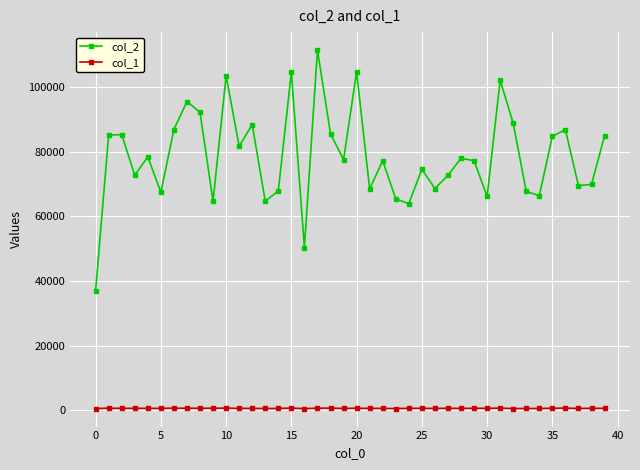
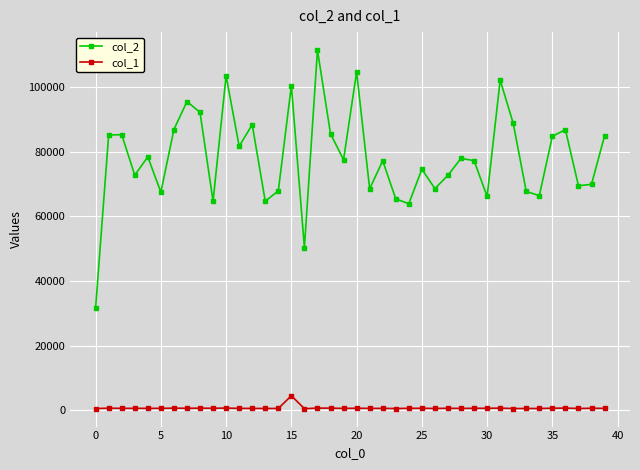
col_2, 0: 37000 -> 32000
col_2, 15: 105000 -> 101000
col_1, 15: 1000 -> 4000
